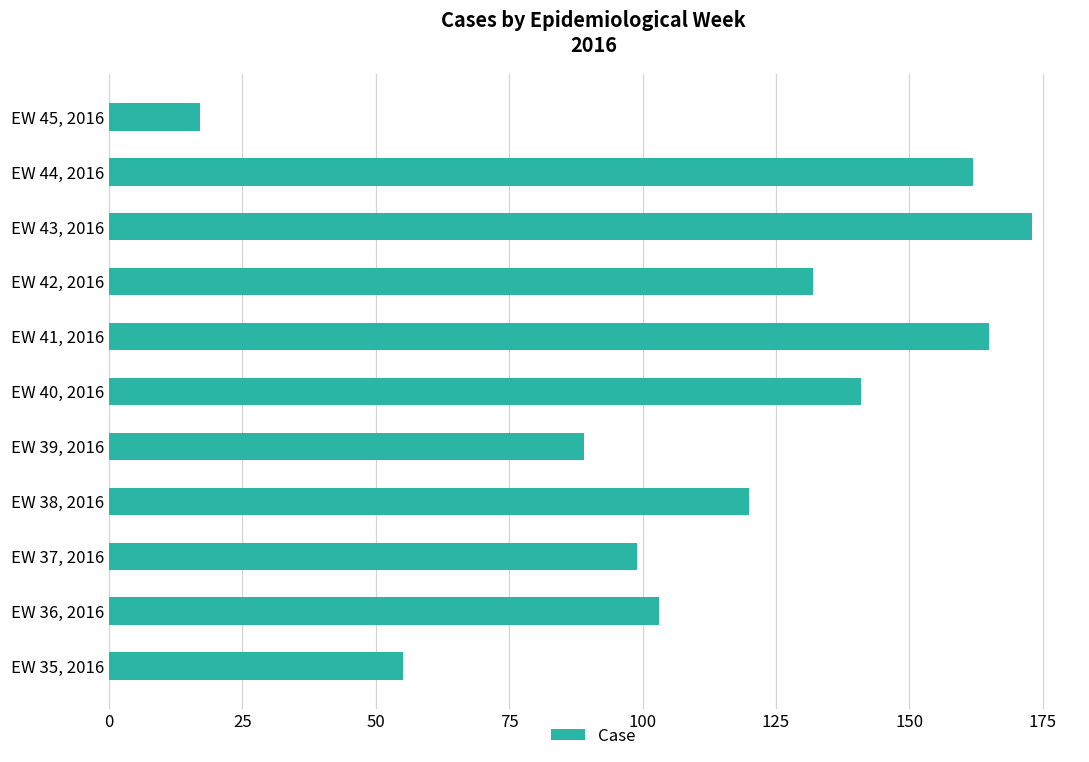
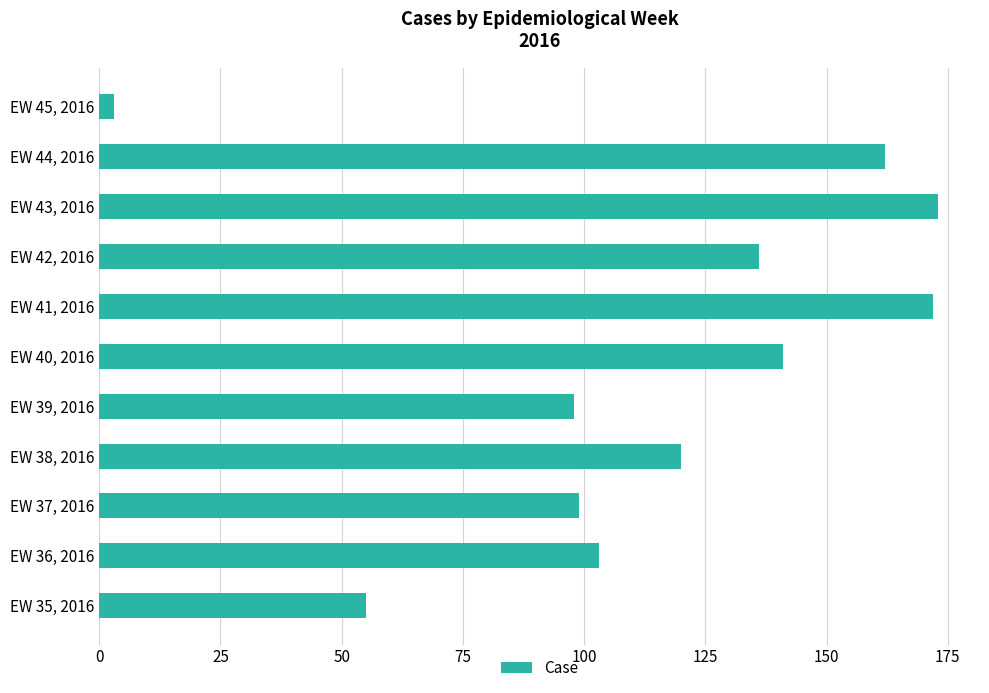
EW 45, 2016: 17 -> 3
EW 42, 2016: 132 -> 136
EW 41, 2016: 165 -> 172
EW 39, 2016: 89 -> 98
